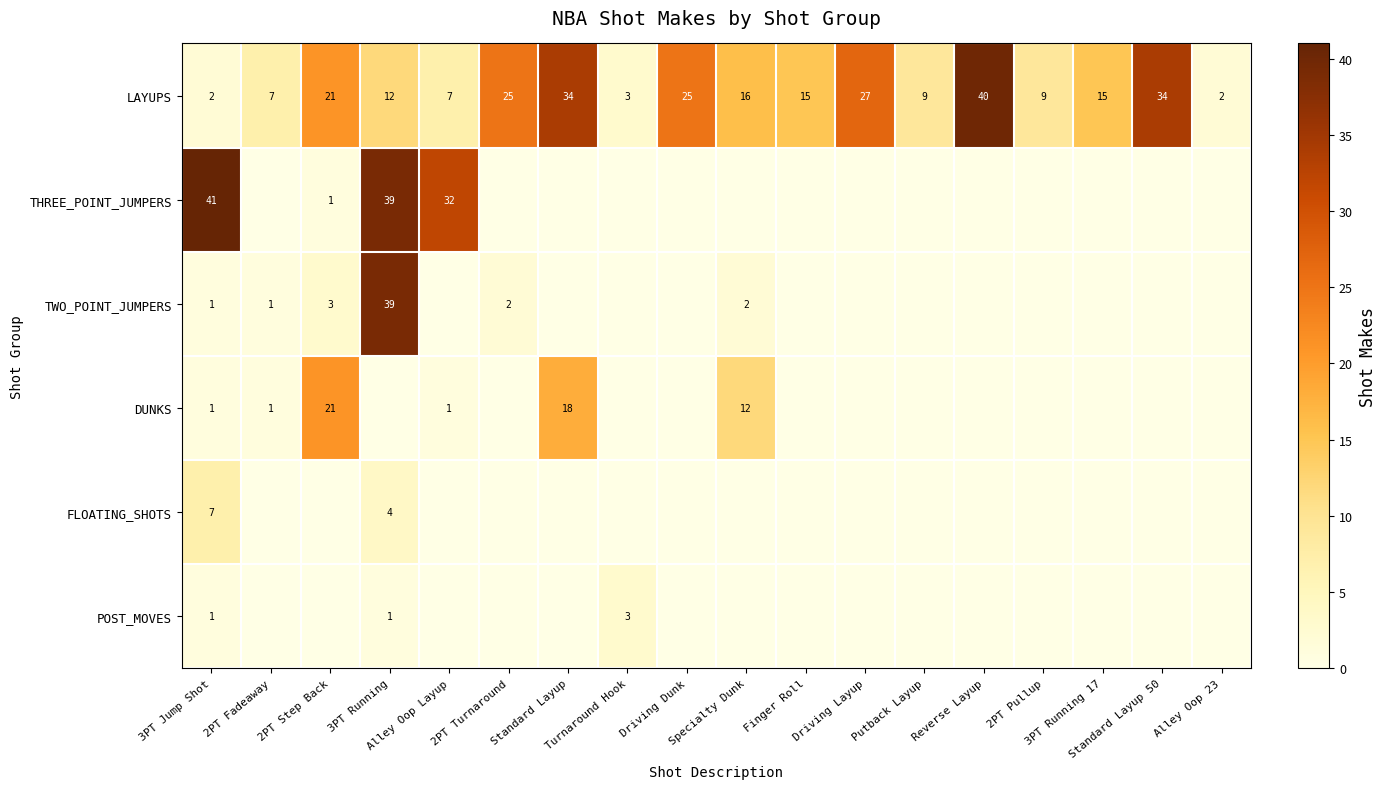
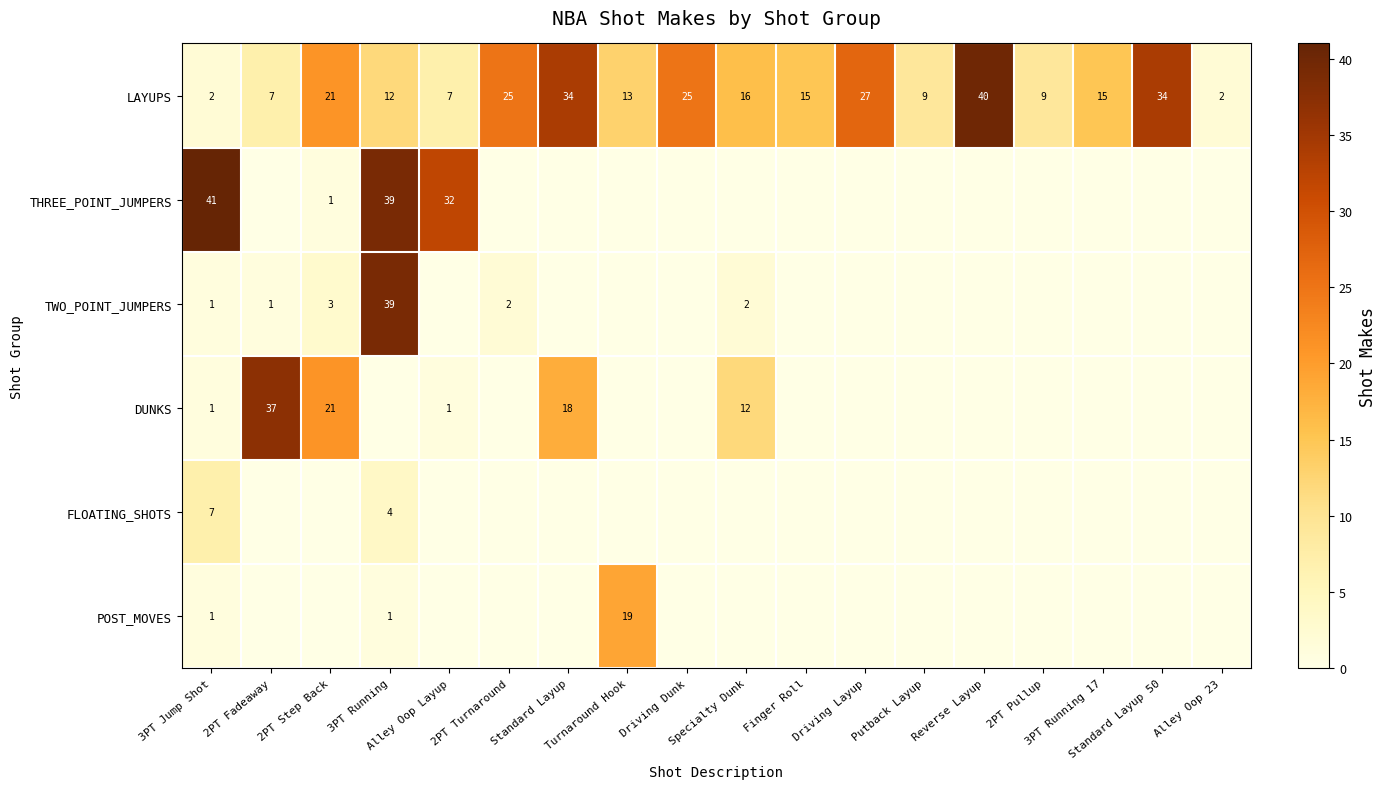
LAYUPS, Turnaround Hook: 3 -> 13
DUNKS, 2PT Fadeaway: 1 -> 37
POST_MOVES, Turnaround Hook: 3 -> 19
